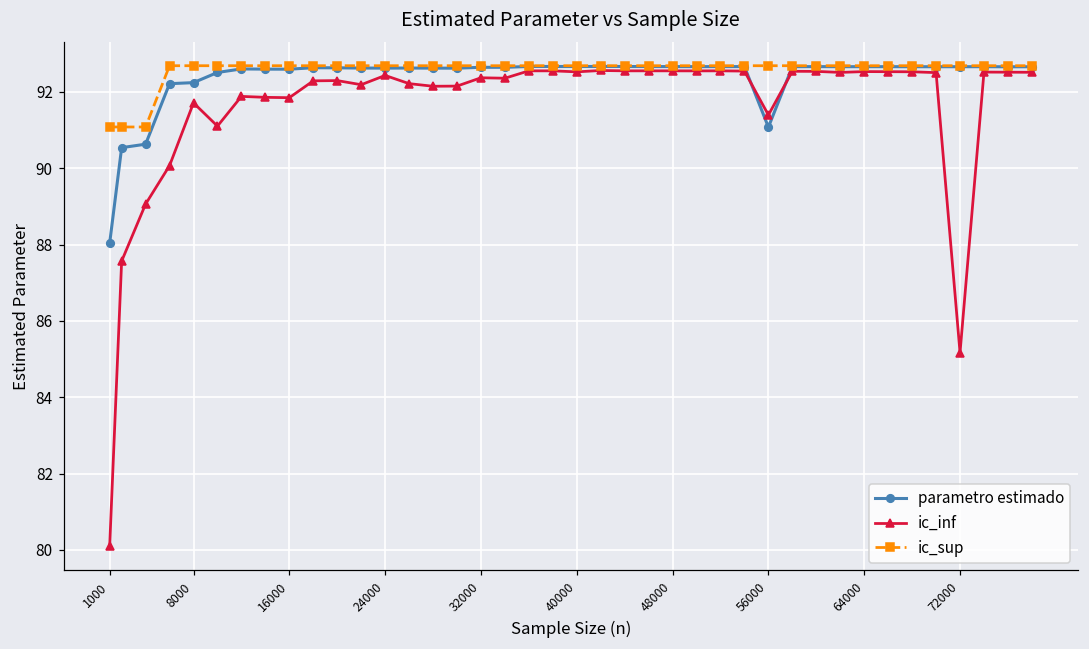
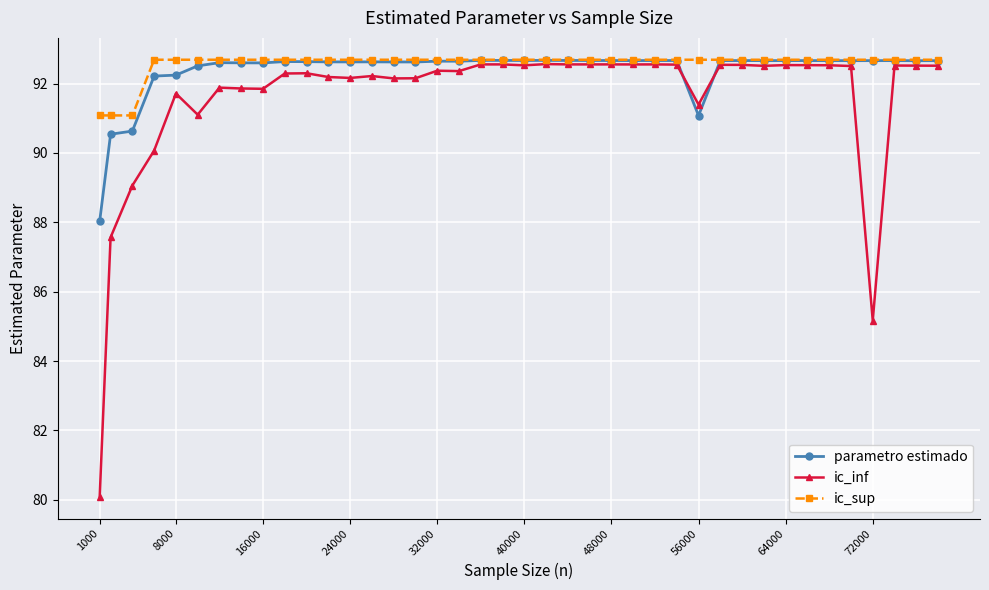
ic_inf, 24000: 92.4 -> 92.2
